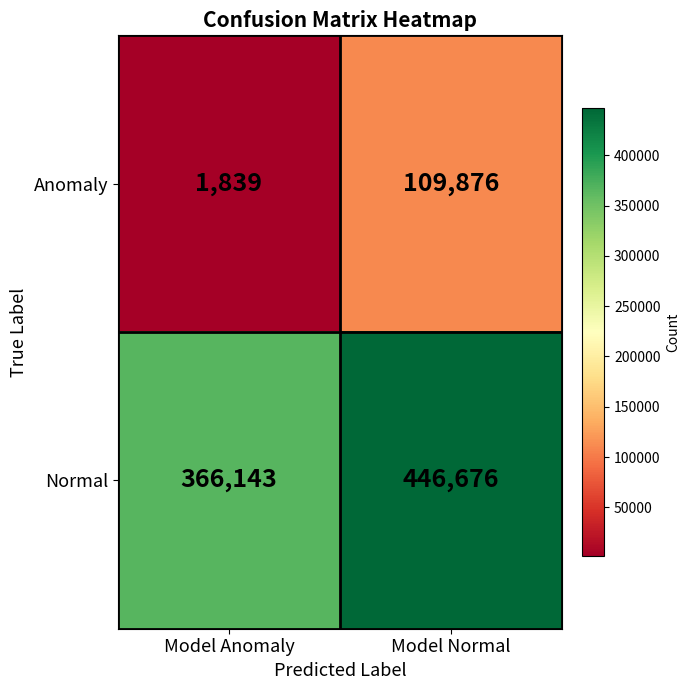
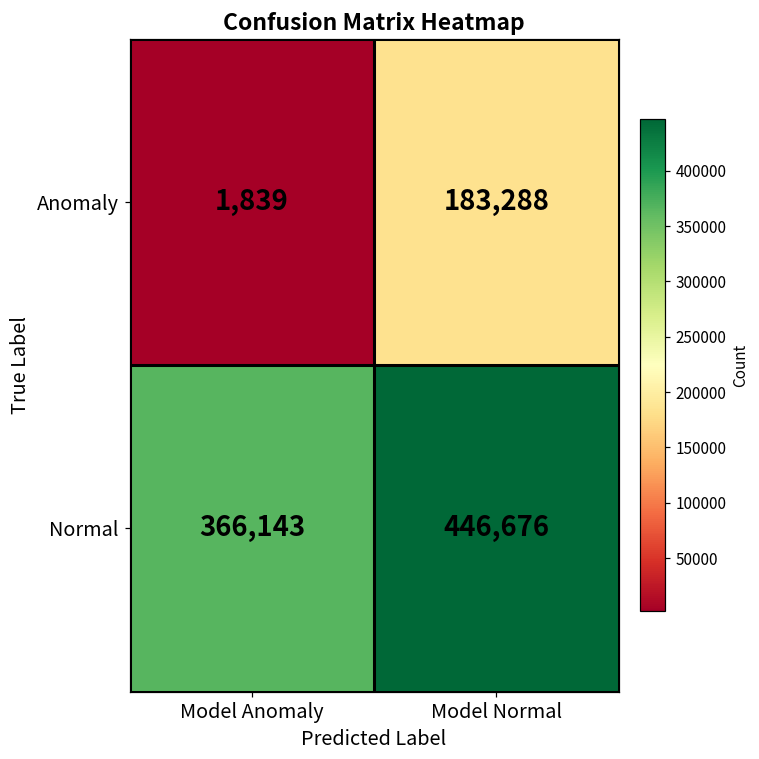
Anomaly, Model Normal: 109,876 -> 183,288
